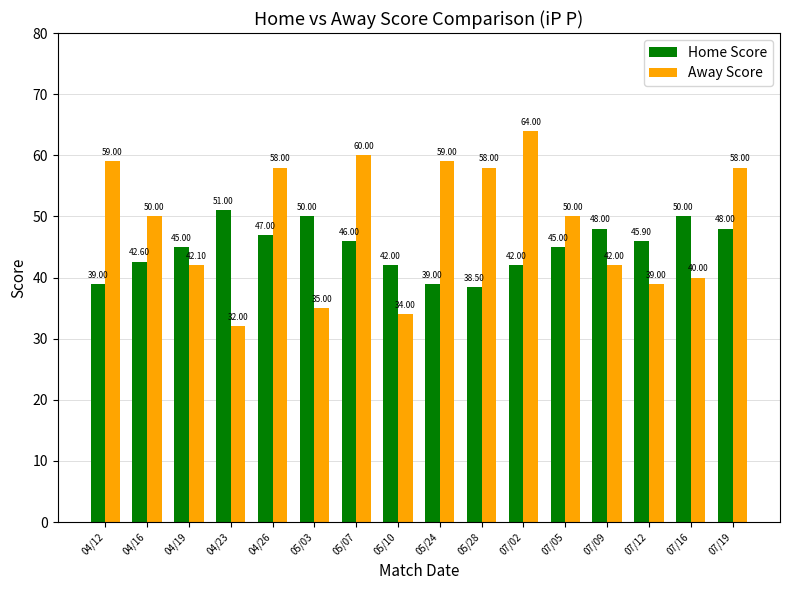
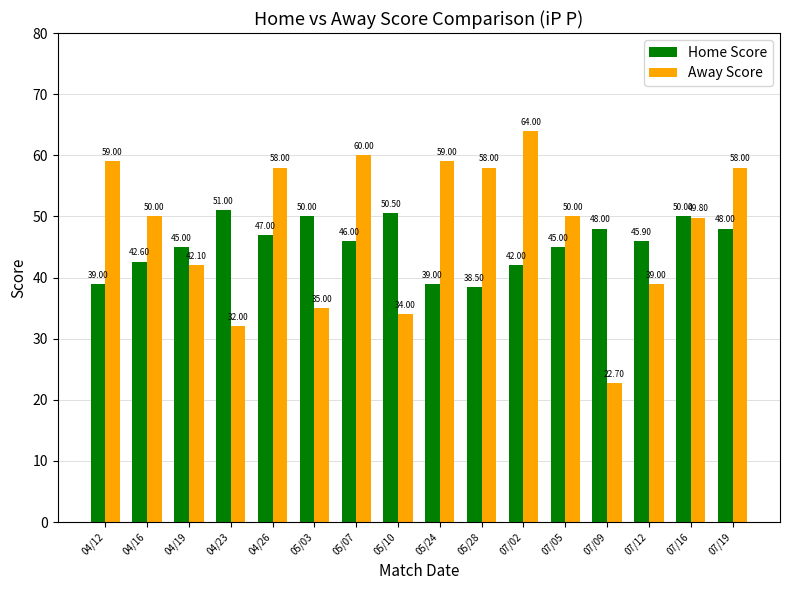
Home Score, 05/10: 42.00 -> 50.50
Away Score, 07/09: 42.00 -> 22.70
Away Score, 07/16: 40.00 -> 49.80
